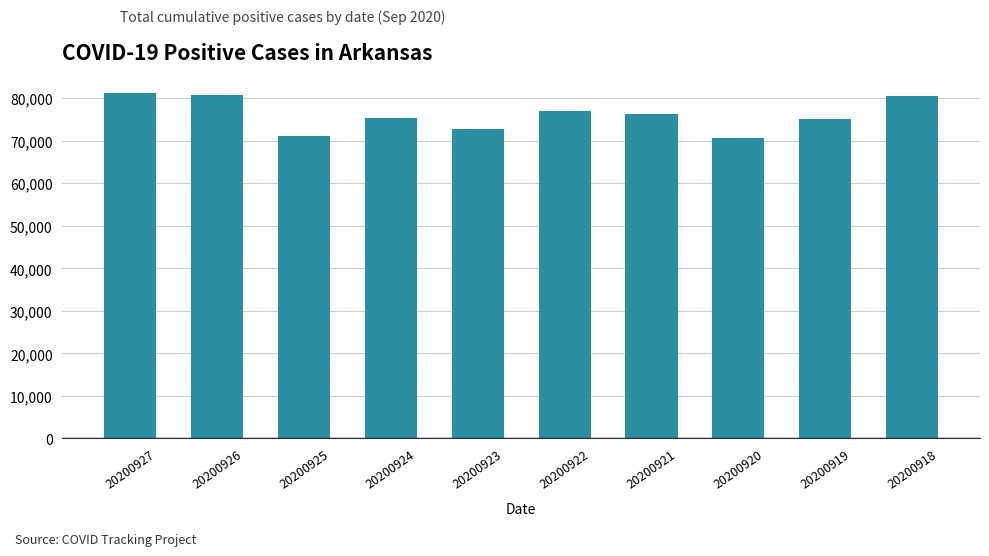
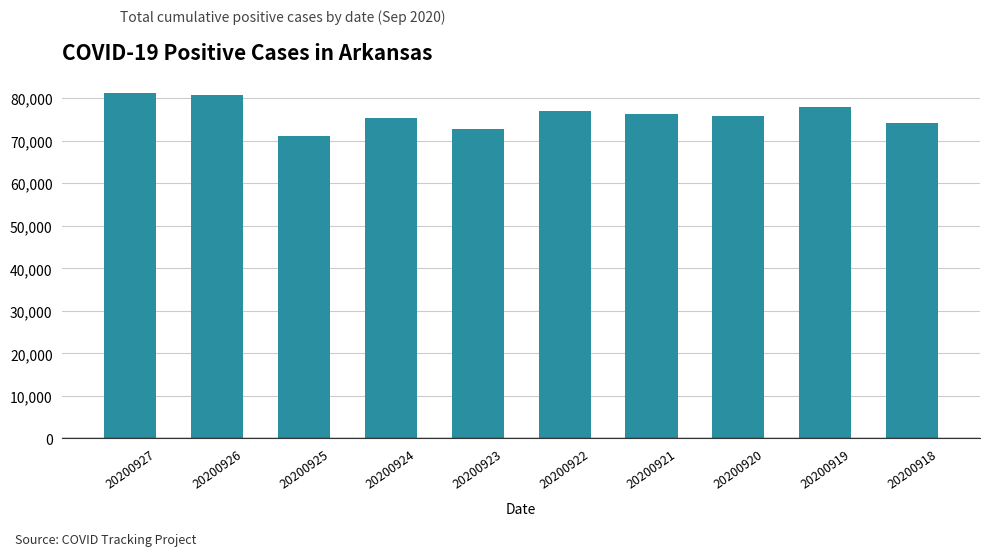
20200920: 71,000 -> 76,000
20200919: 75,000 -> 78,000
20200918: 81,000 -> 74,000
